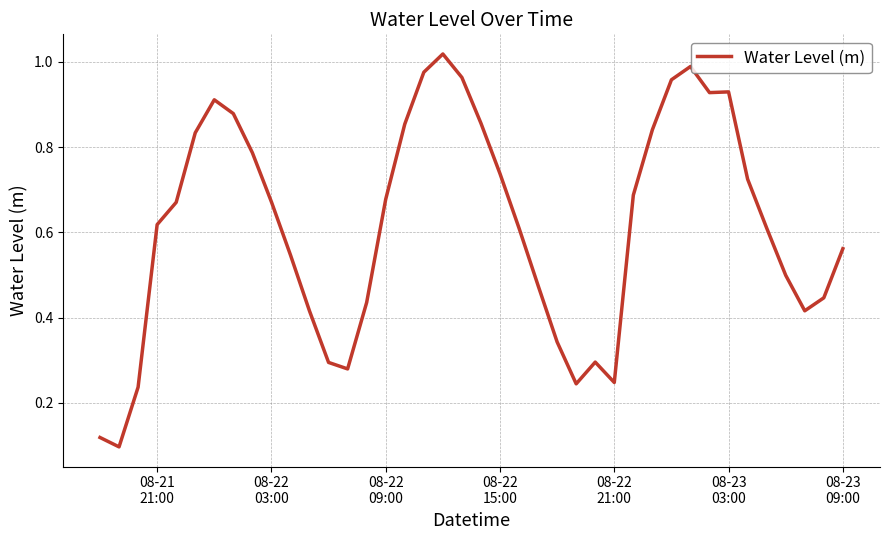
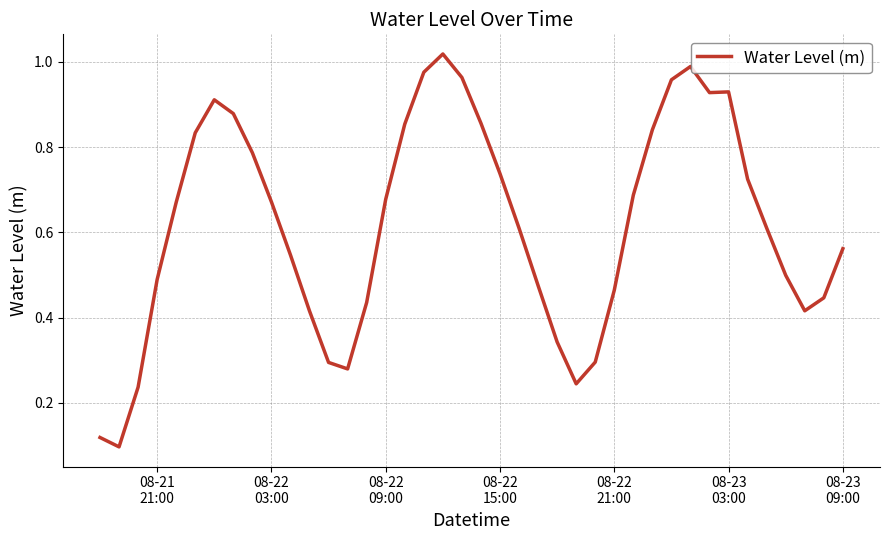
08-21 21:00: 0.62 -> 0.49
08-22 21:00: 0.25 -> 0.46
